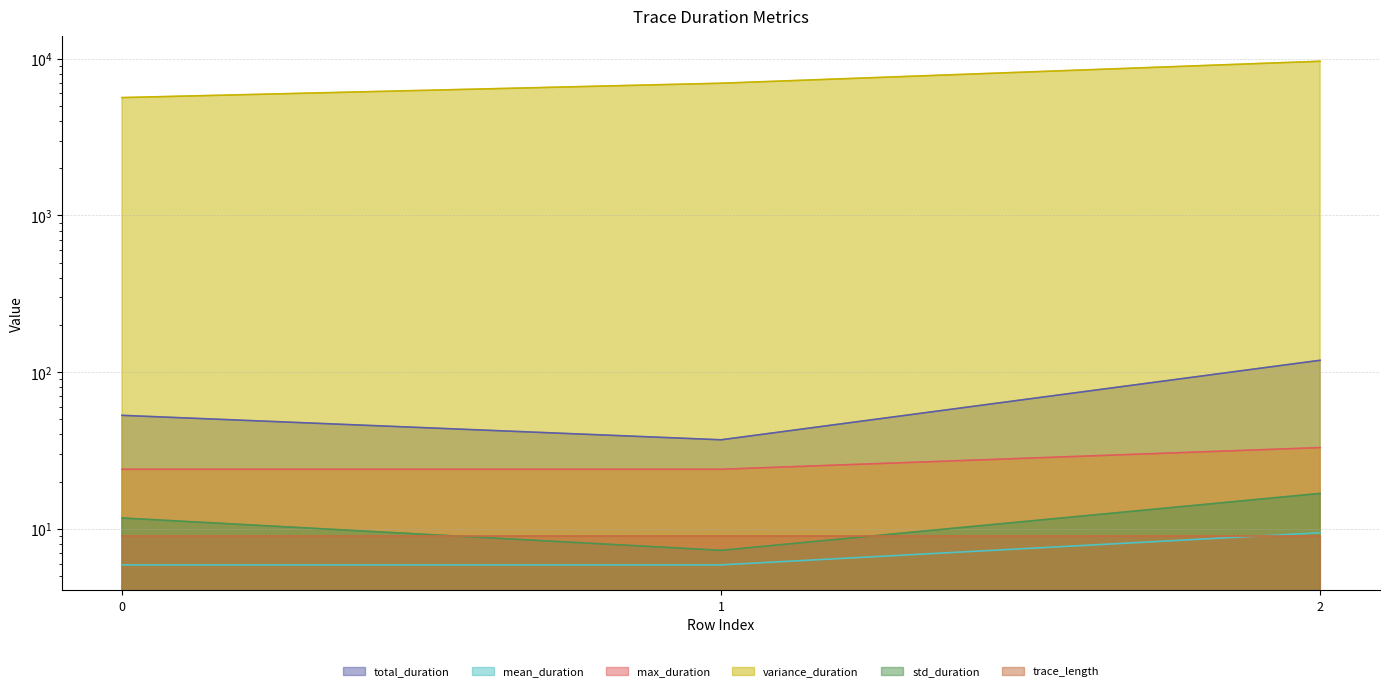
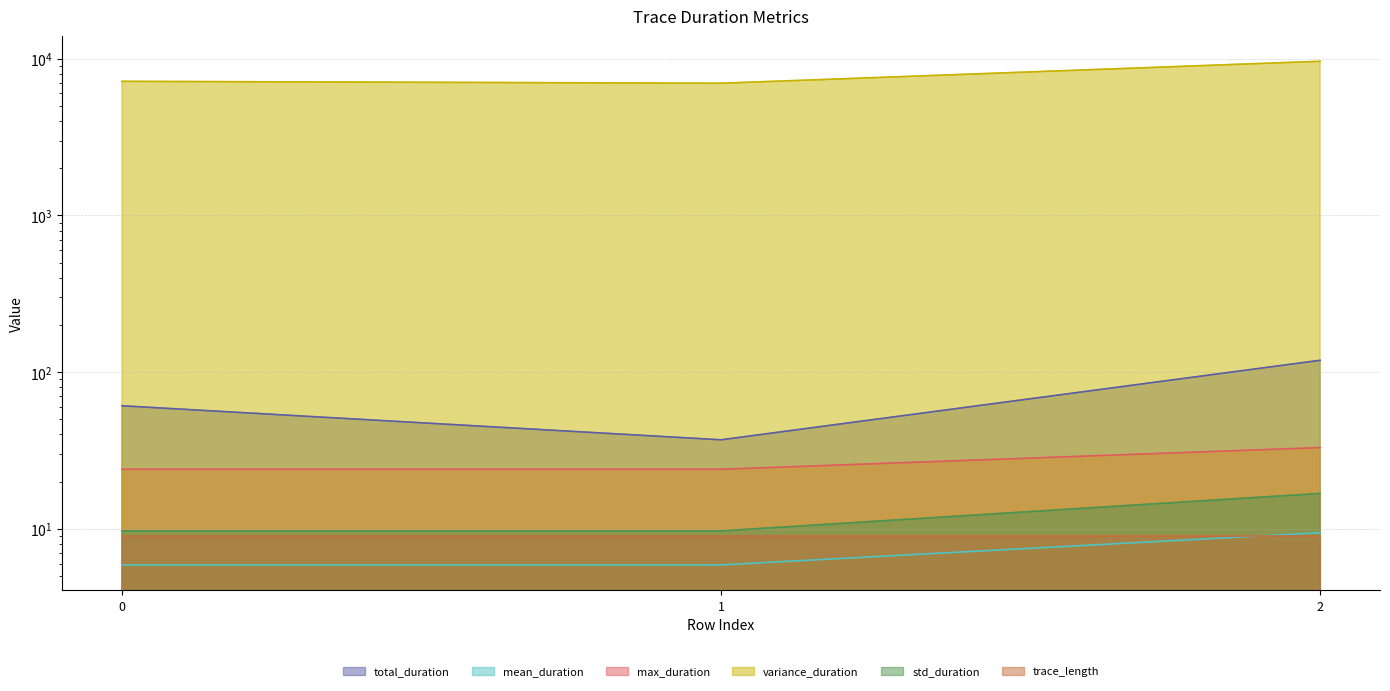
total_duration, 0: 53 -> 61
variance_duration, 0: 5600 -> 7000
std_duration, 0: 12 -> 10
std_duration, 1: 7 -> 10
